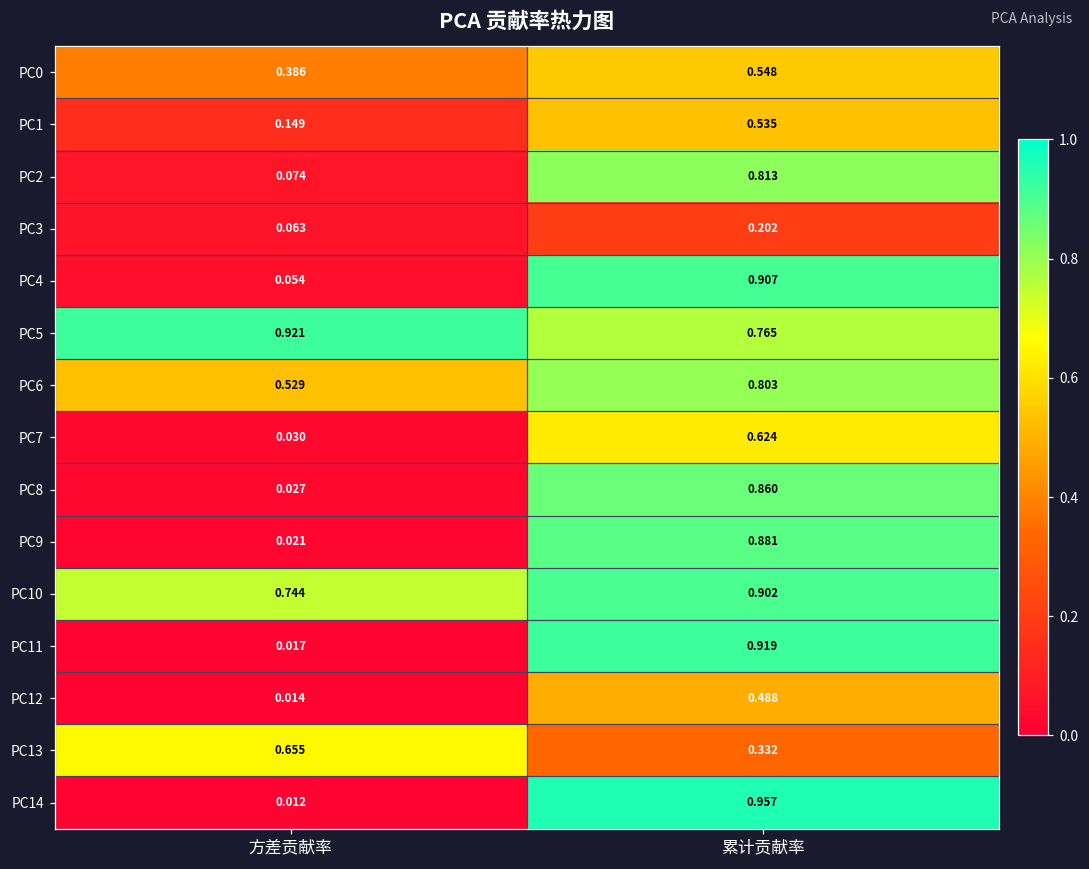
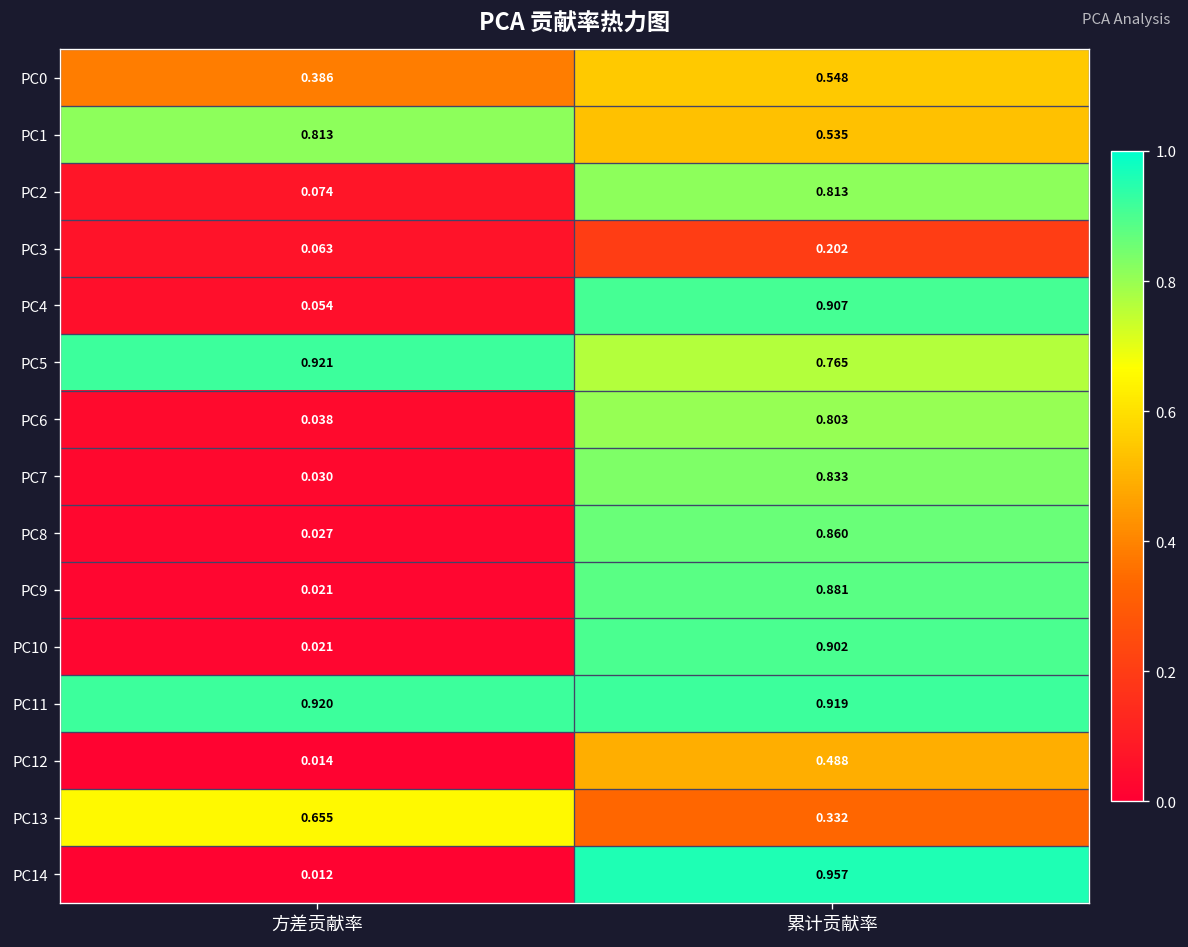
PC1, 方差贡献率: 0.149 -> 0.813
PC6, 方差贡献率: 0.529 -> 0.038
PC7, 累计贡献率: 0.624 -> 0.833
PC10, 方差贡献率: 0.744 -> 0.021
PC11, 方差贡献率: 0.017 -> 0.920
